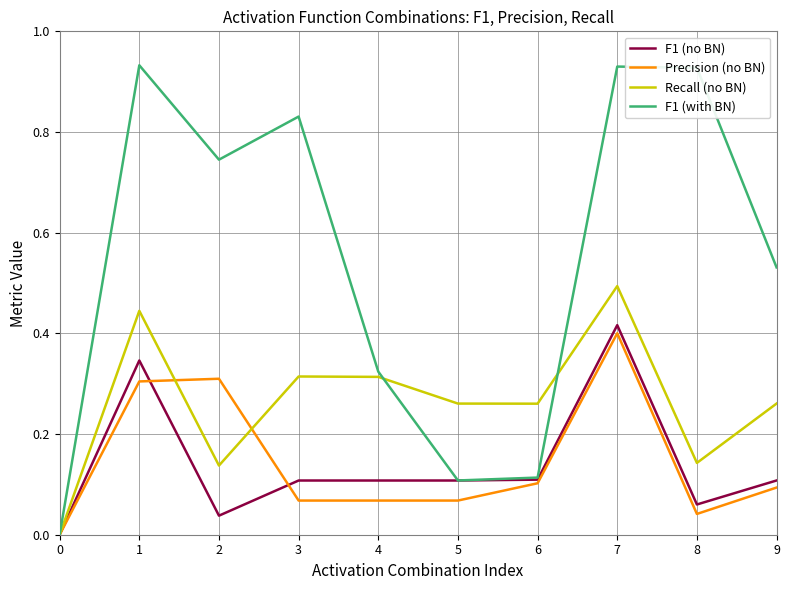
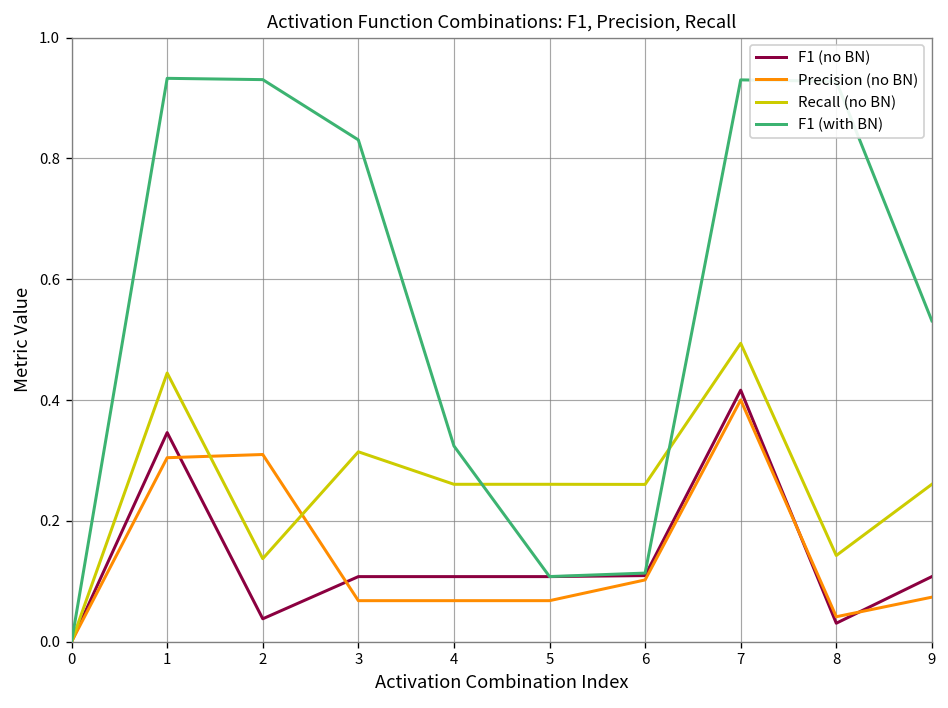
F1 (with BN), 2: 0.75 -> 0.93
Recall (no BN), 4: 0.31 -> 0.26
F1 (no BN), 8: 0.06 -> 0.03
Precision (no BN), 9: 0.09 -> 0.07
